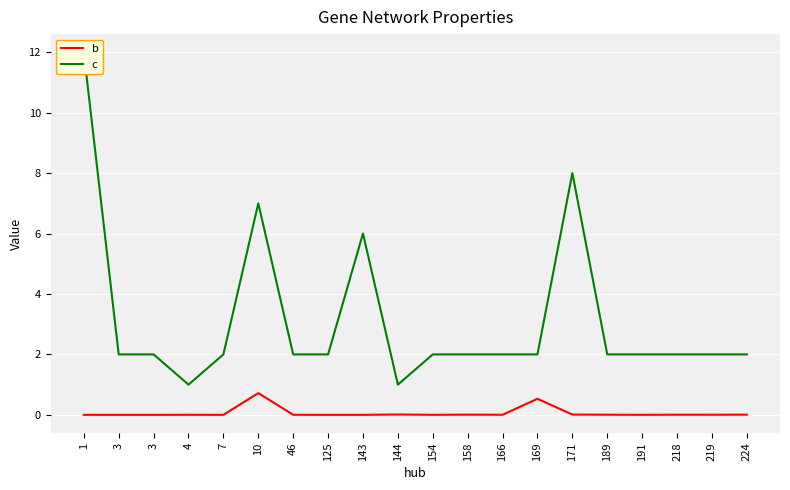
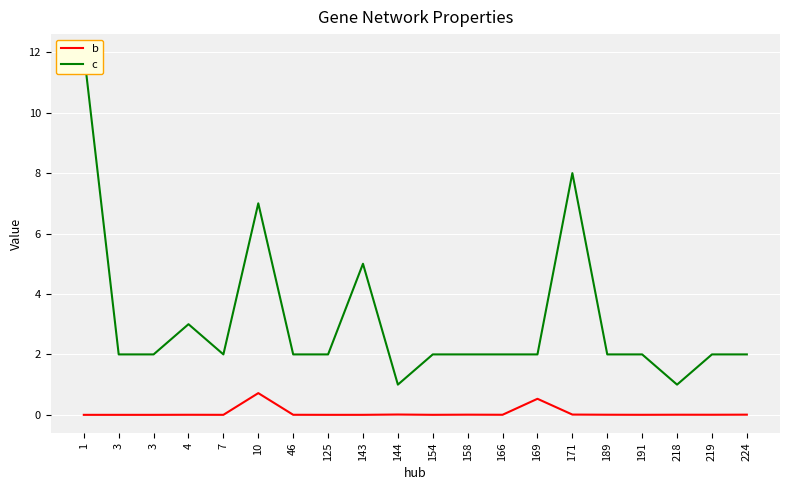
c, 4: 1 -> 3
c, 143: 6 -> 5
c, 218: 2 -> 1
